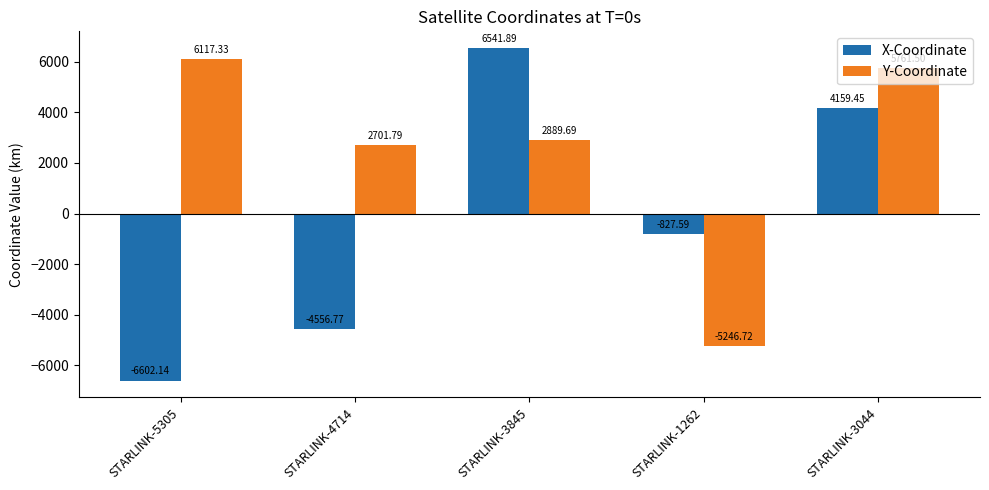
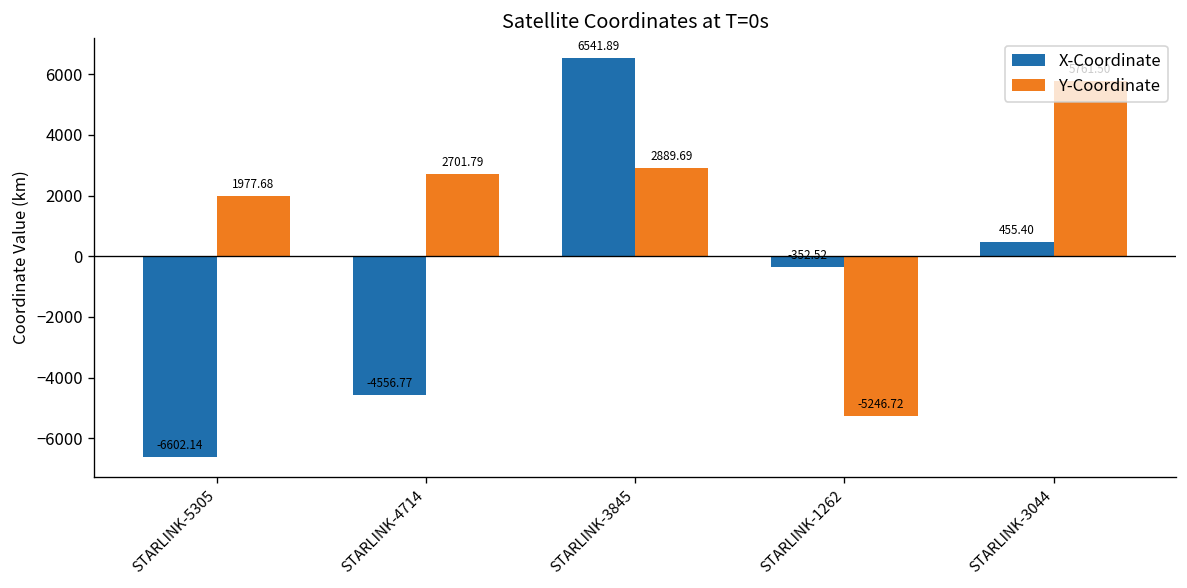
Y-Coordinate, STARLINK-5305: 6117.33 -> 1977.68
X-Coordinate, STARLINK-1262: -827.59 -> -352.52
X-Coordinate, STARLINK-3044: 4159.45 -> 455.40
